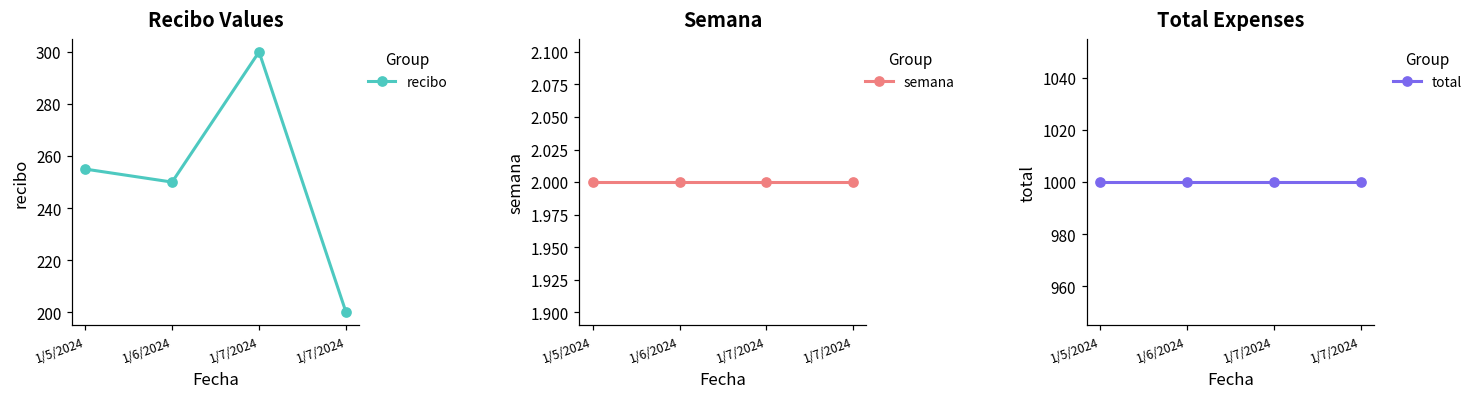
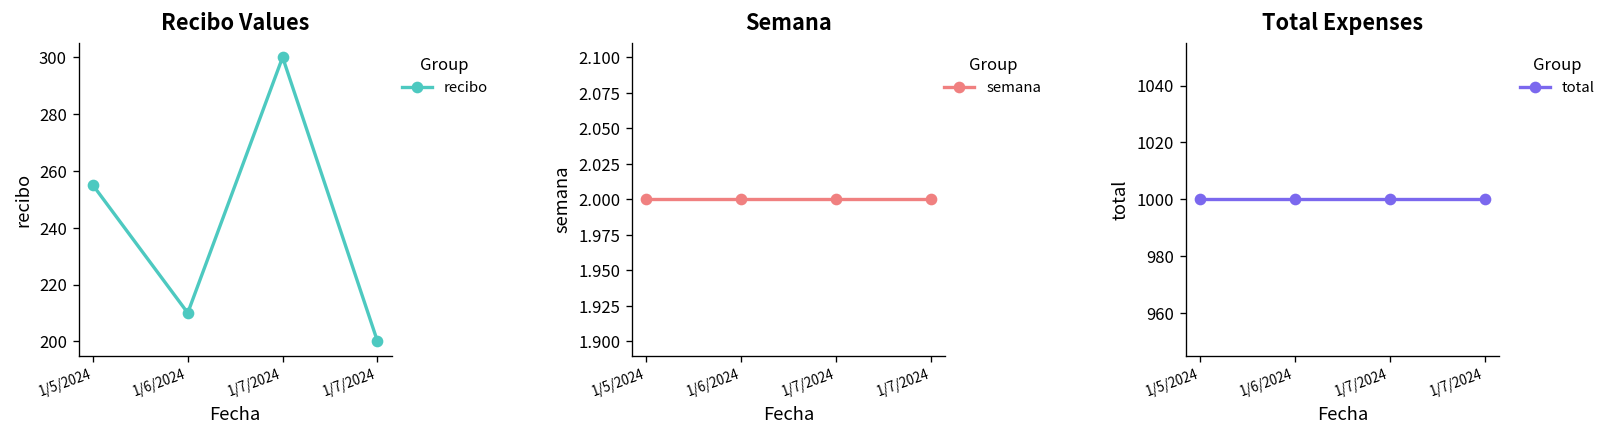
Recibo Values, 1/6/2024: 250 -> 210
